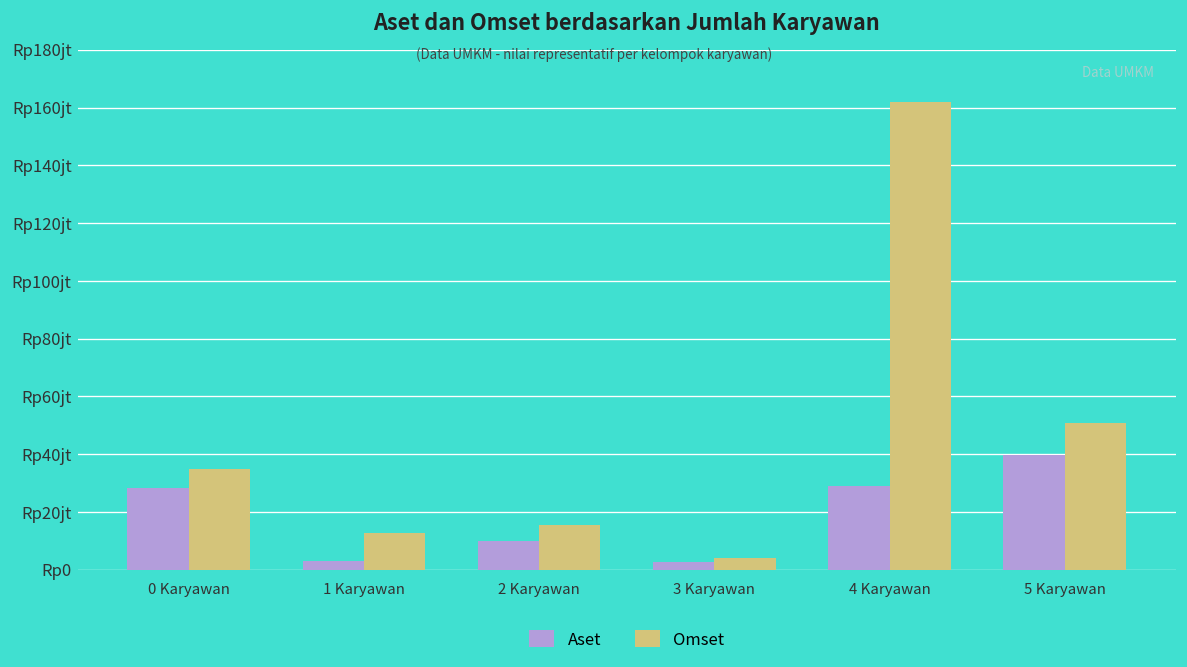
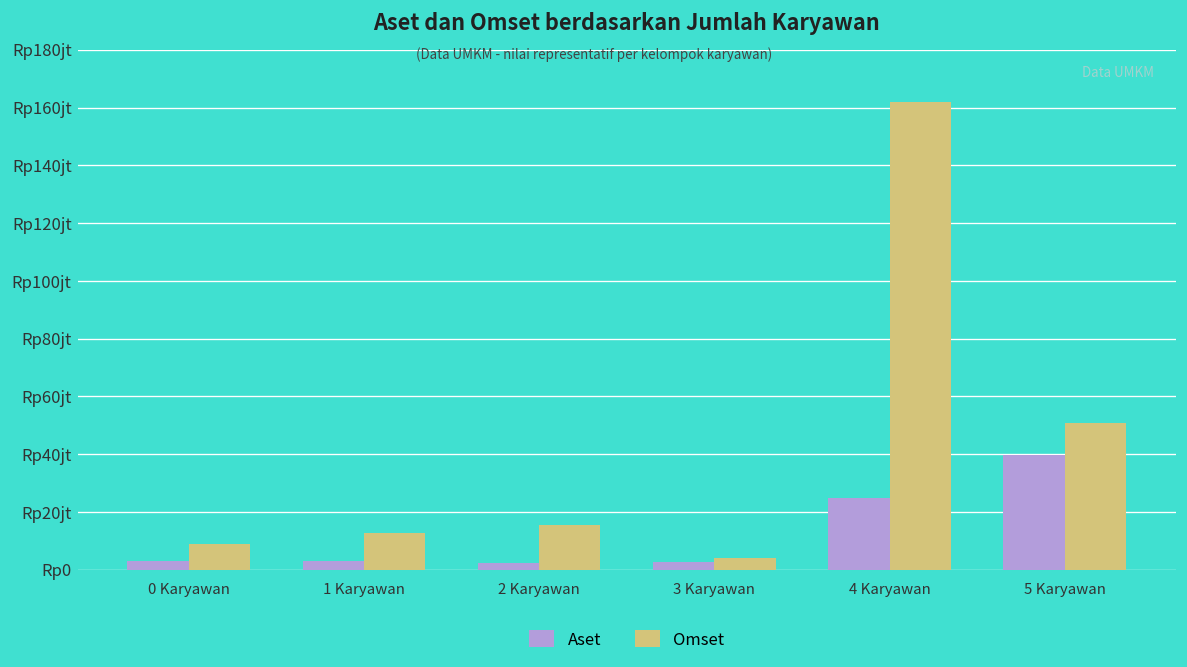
Aset, 0 Karyawan: Rp28jt -> Rp3jt
Omset, 0 Karyawan: Rp35jt -> Rp9jt
Aset, 2 Karyawan: Rp10jt -> Rp2jt
Aset, 4 Karyawan: Rp29jt -> Rp25jt
